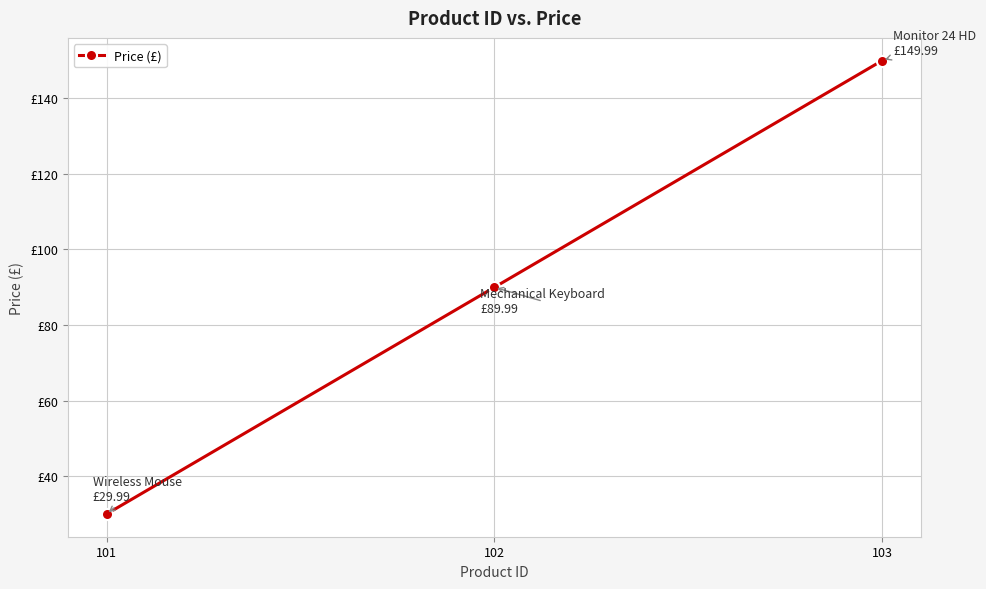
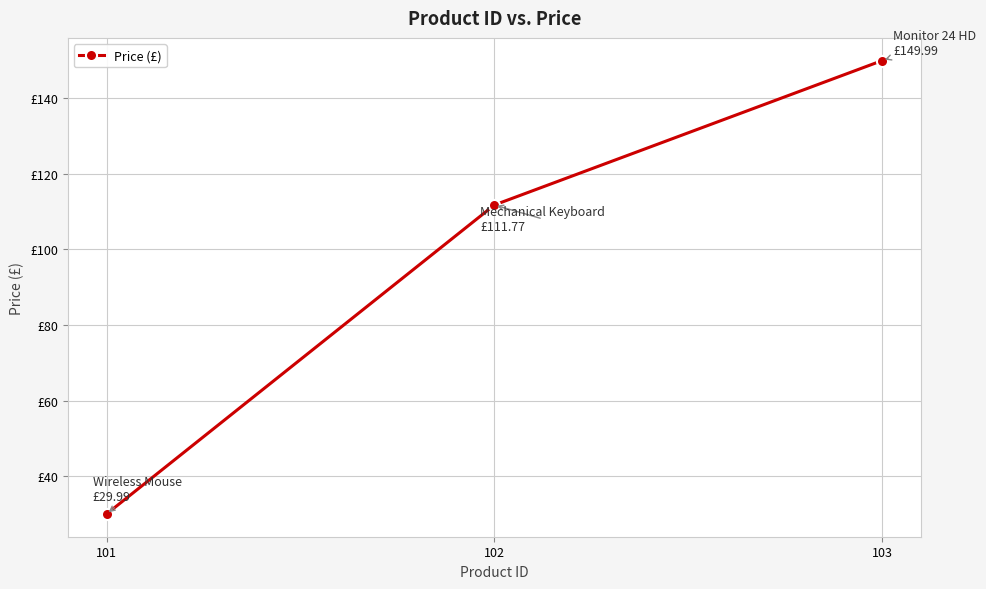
102: £89.99 -> £111.77
